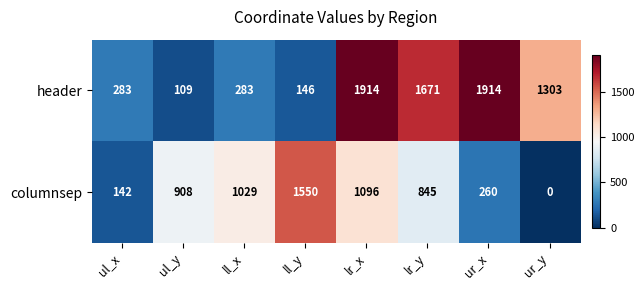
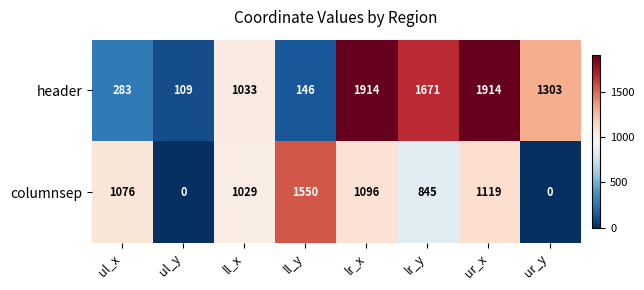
header, ll_x: 283 -> 1033
columnsep, ul_x: 142 -> 1076
columnsep, ul_y: 908 -> 0
columnsep, ur_x: 260 -> 1119
